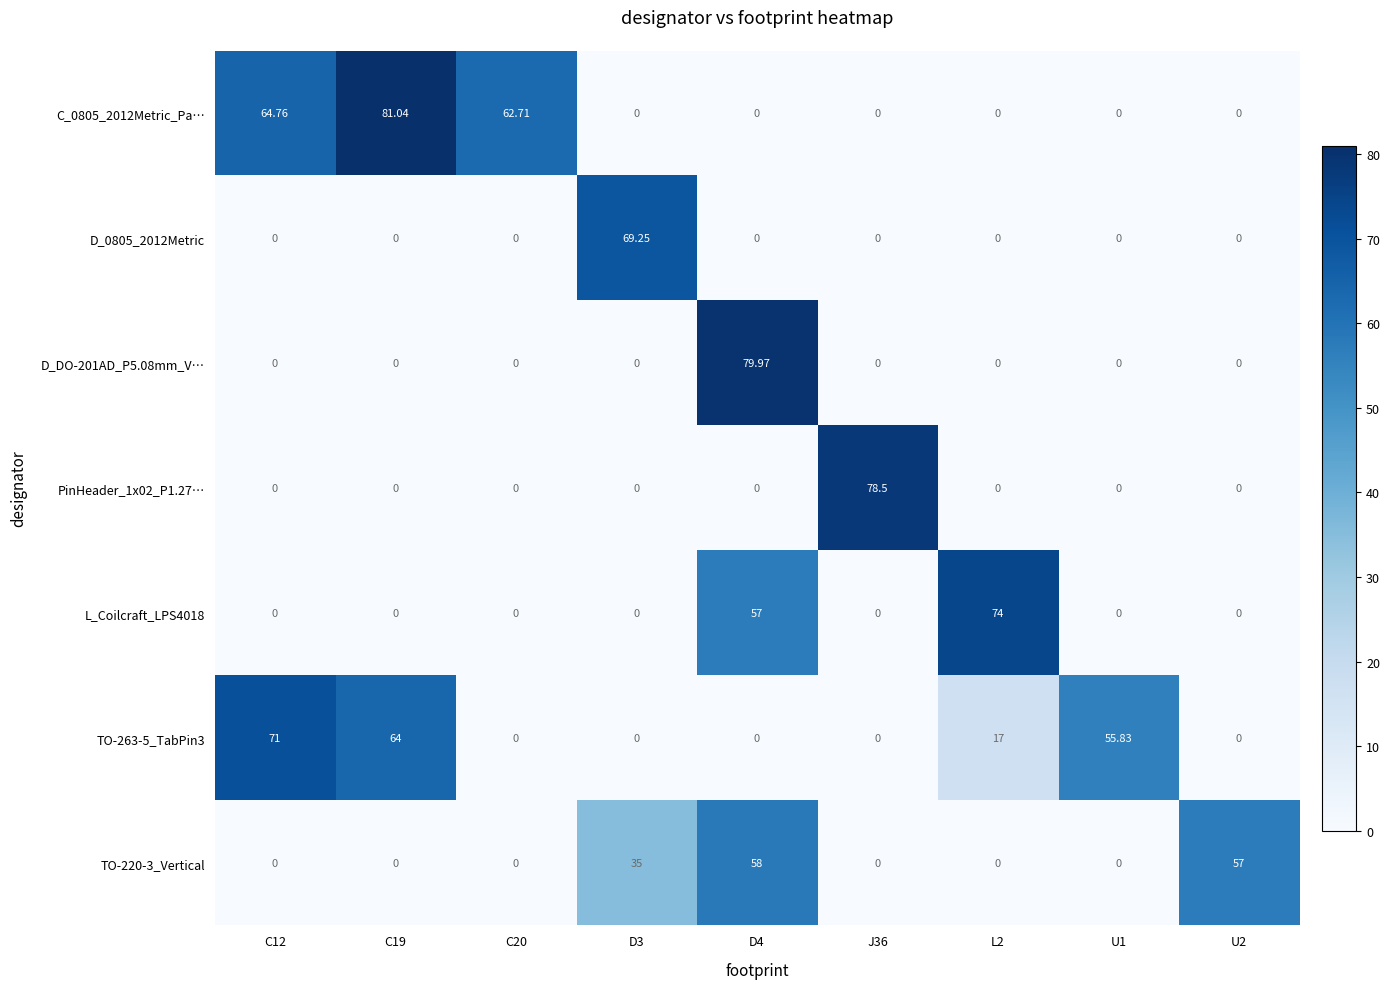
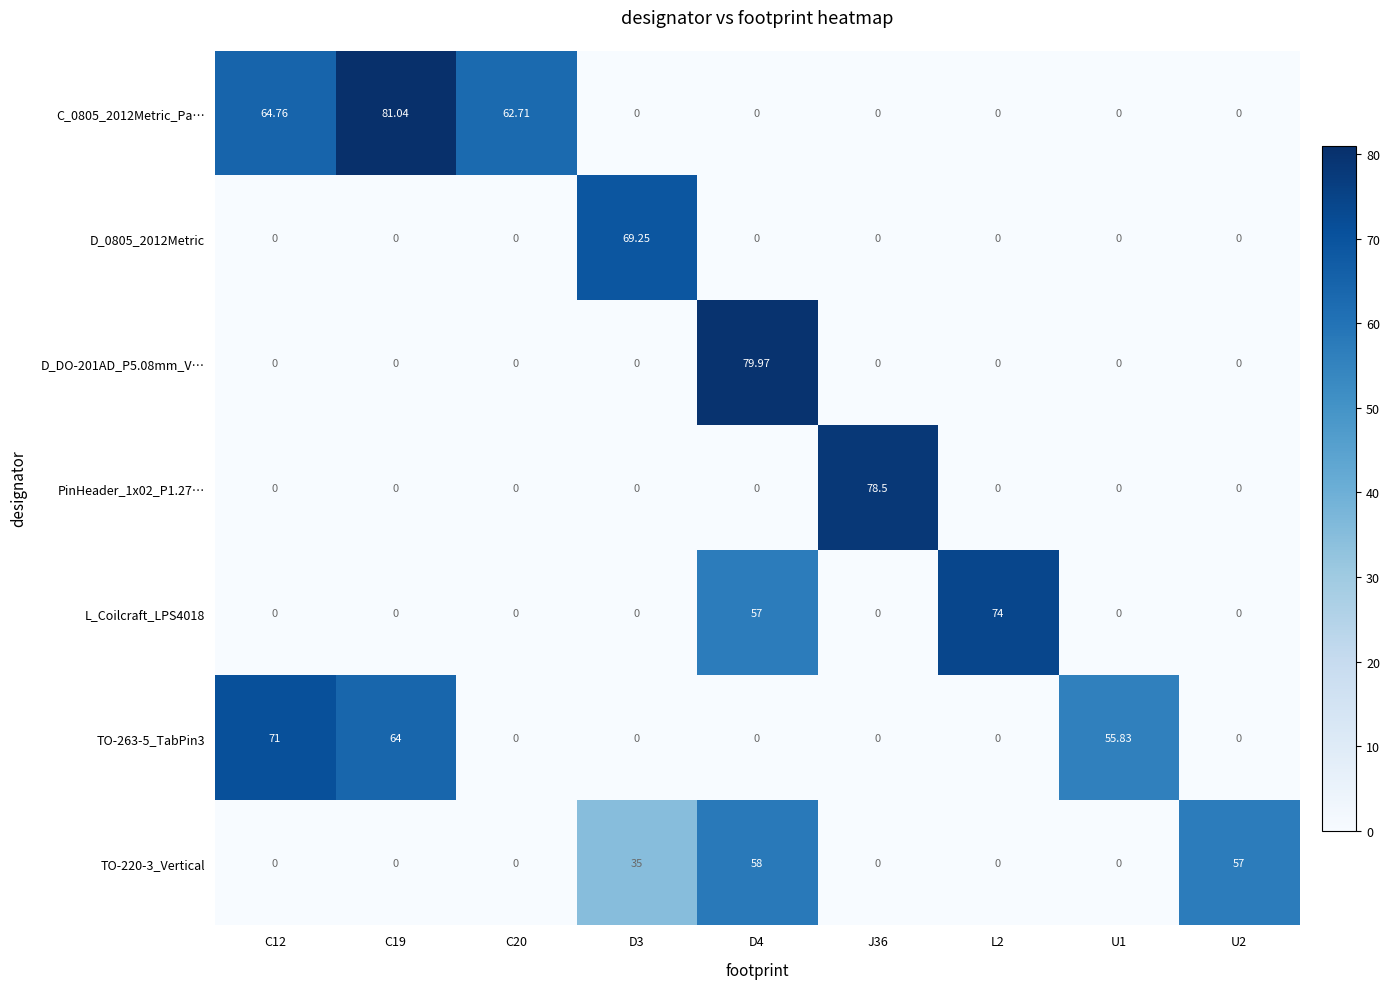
TO-263-5_TabPin3, L2: 17 -> 0
